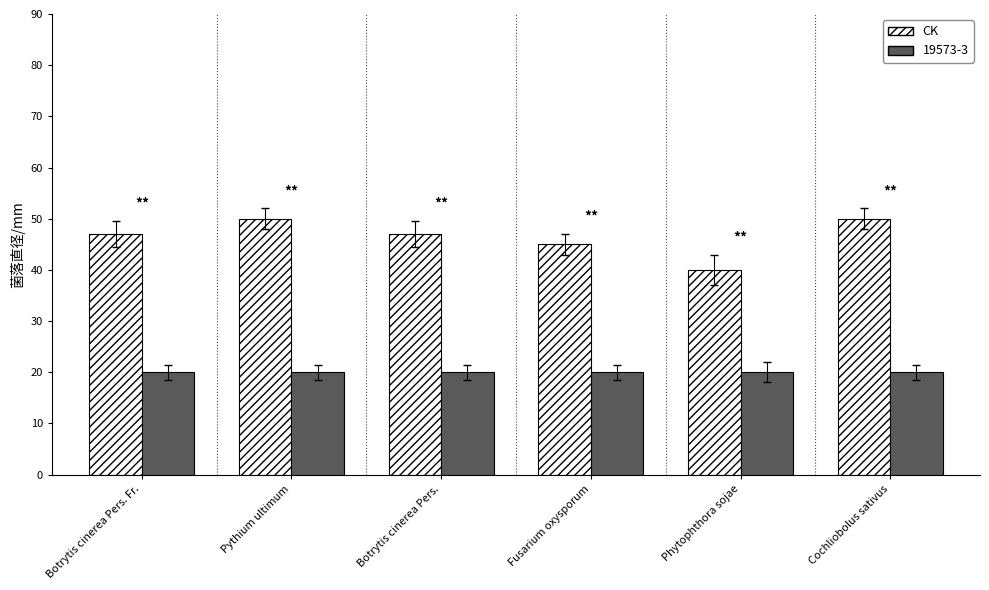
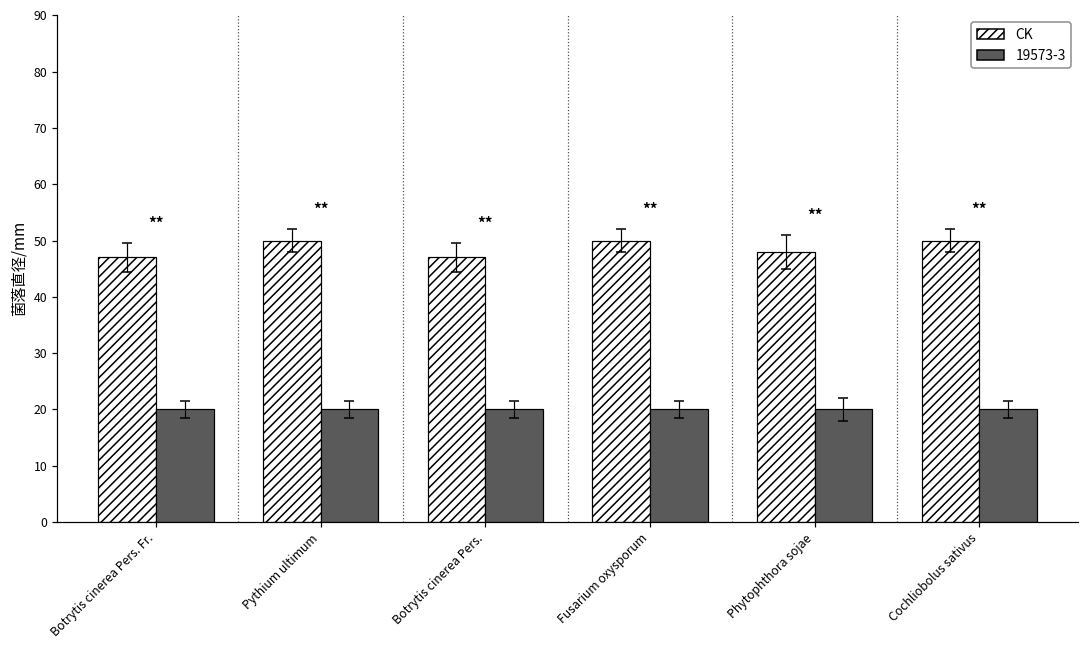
CK, Fusarium oxysporum: 45 -> 50
CK, Phytophthora sojae: 40 -> 48
